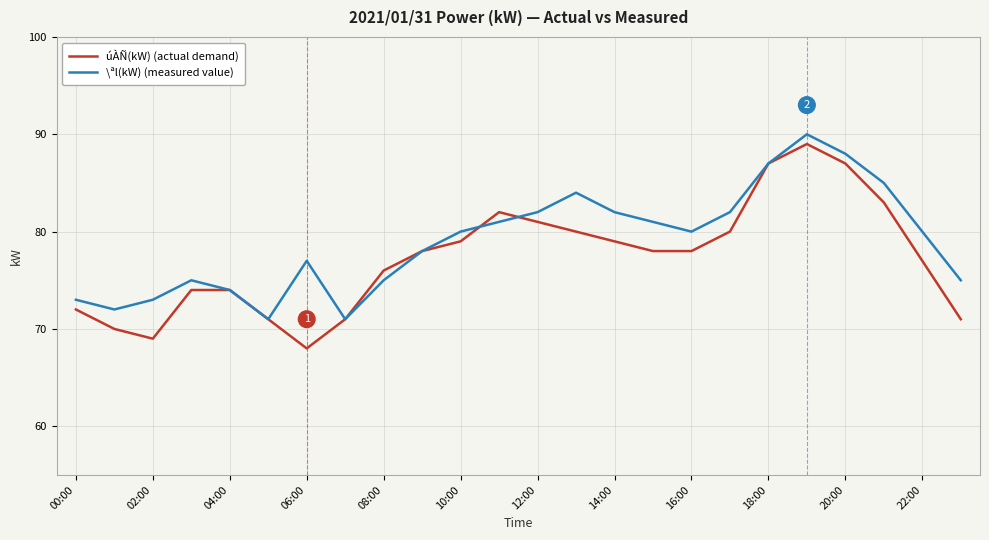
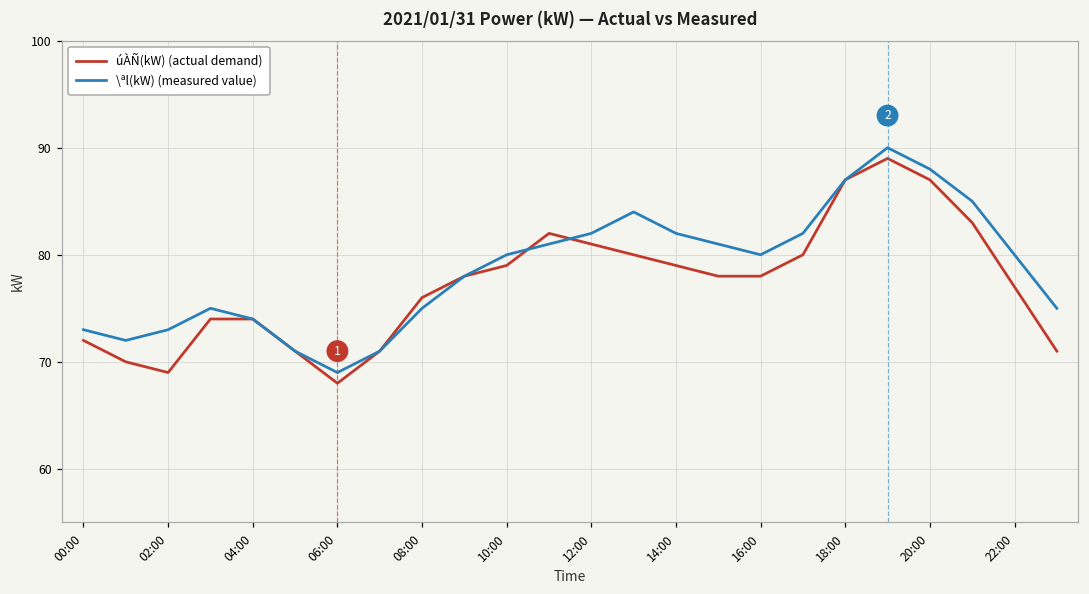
\ªl(kW) (measured value), 06:00: 77 -> 69
